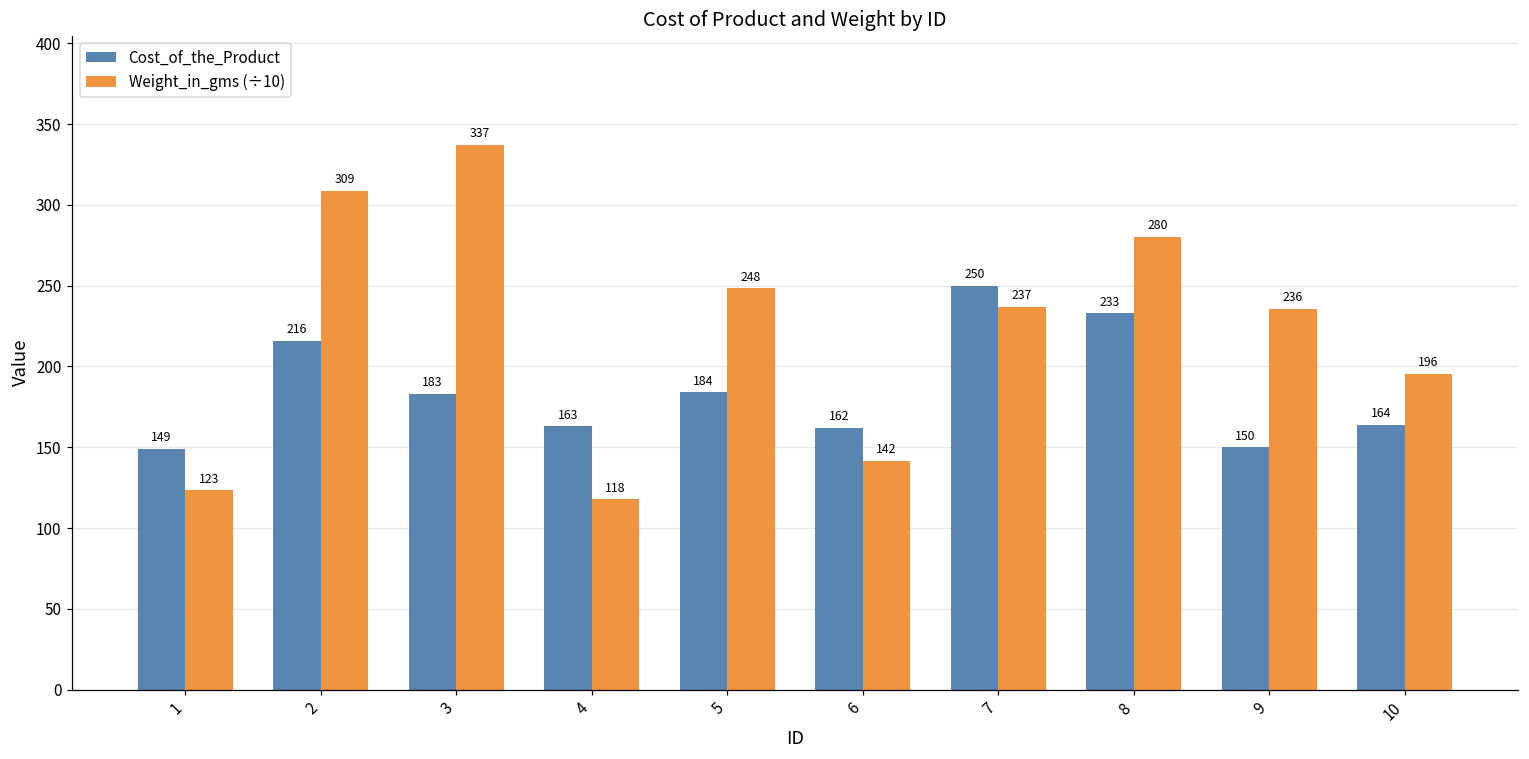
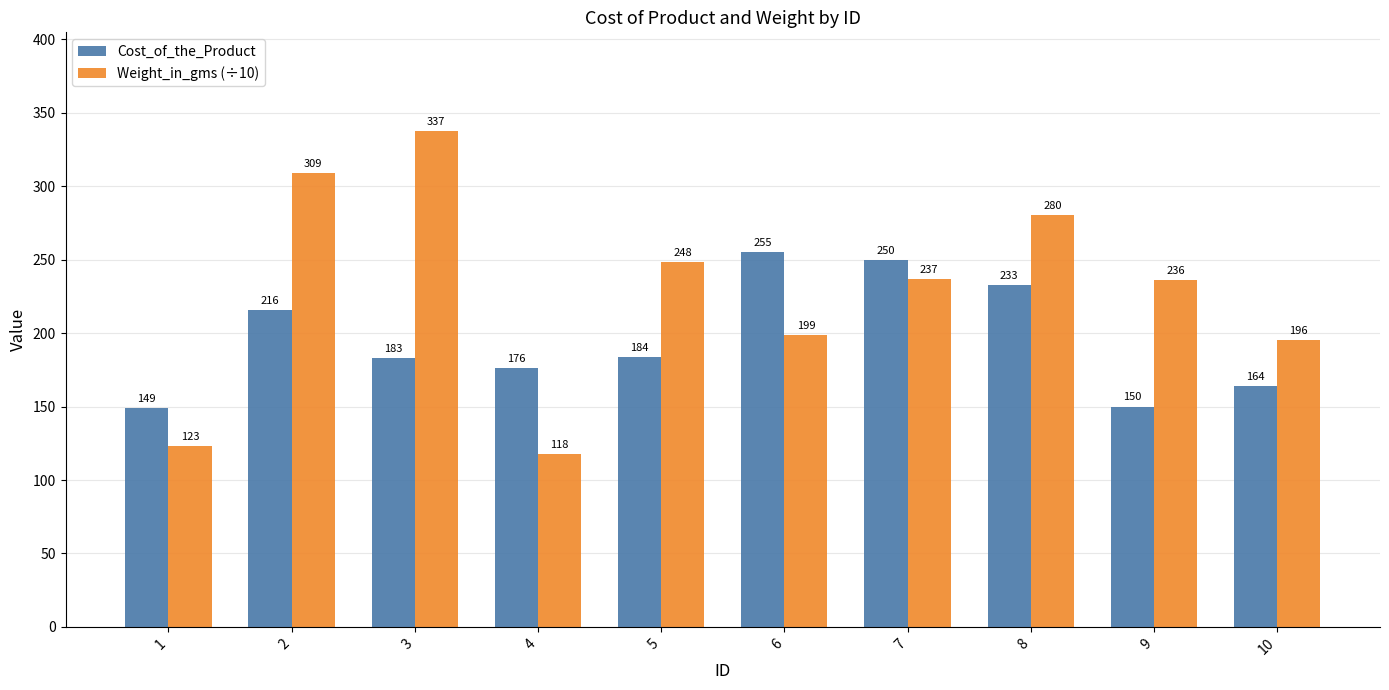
Cost_of_the_Product, 4: 163 -> 176
Cost_of_the_Product, 6: 162 -> 255
Weight_in_gms (÷10), 6: 142 -> 199
